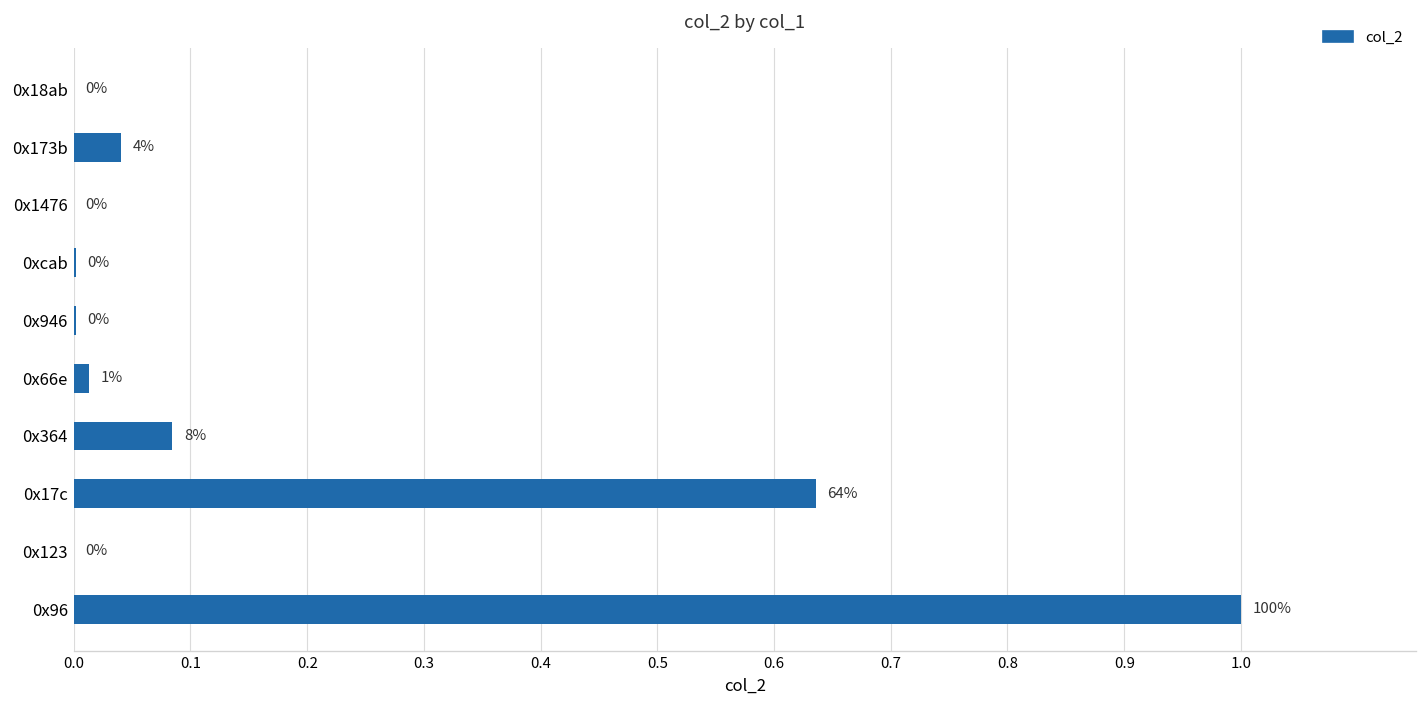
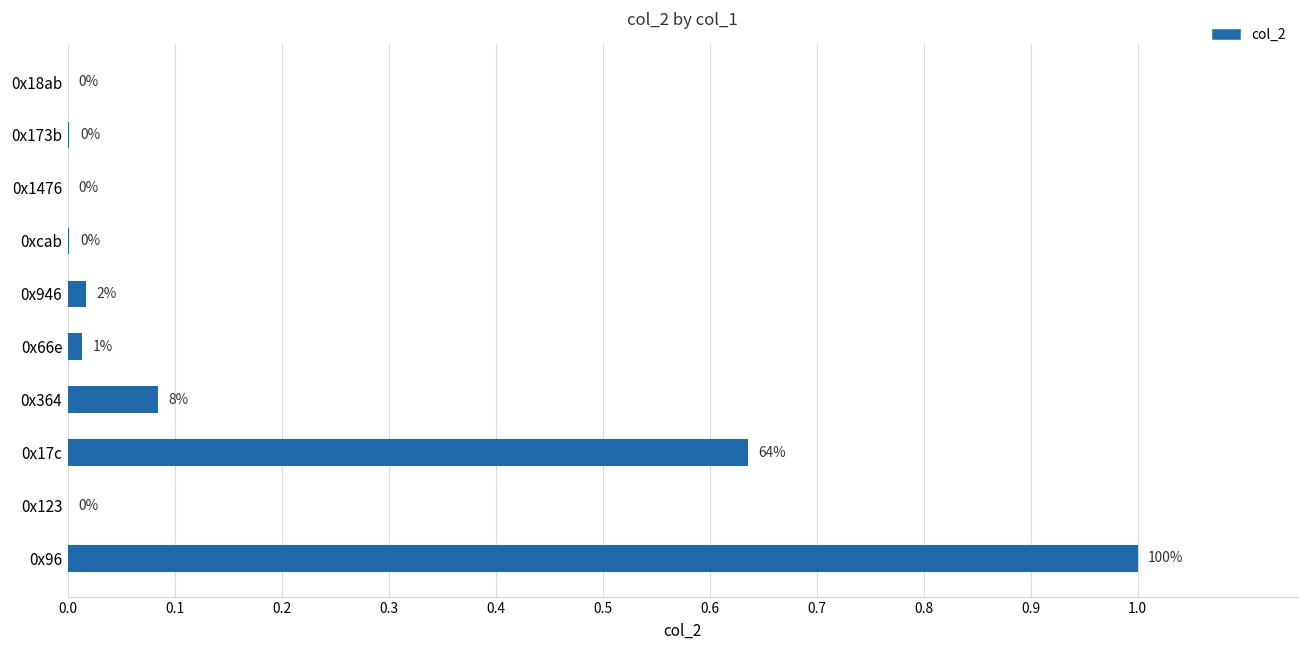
0x173b: 4% -> 0%
0x946: 0% -> 2%
